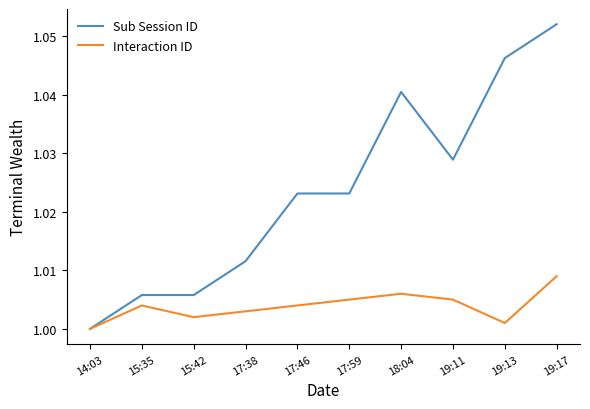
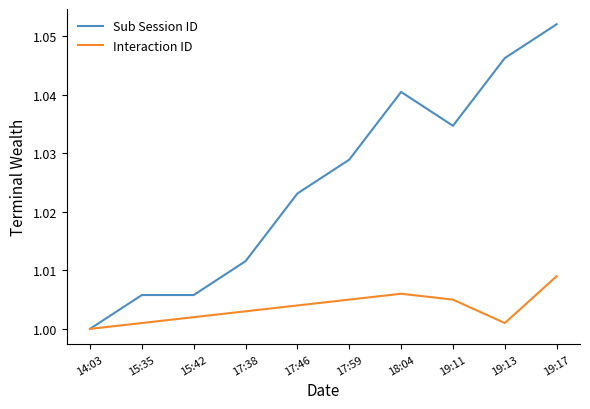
Interaction ID, 15:35: 1.004 -> 1.001
Sub Session ID, 17:59: 1.023 -> 1.029
Sub Session ID, 19:11: 1.029 -> 1.035
